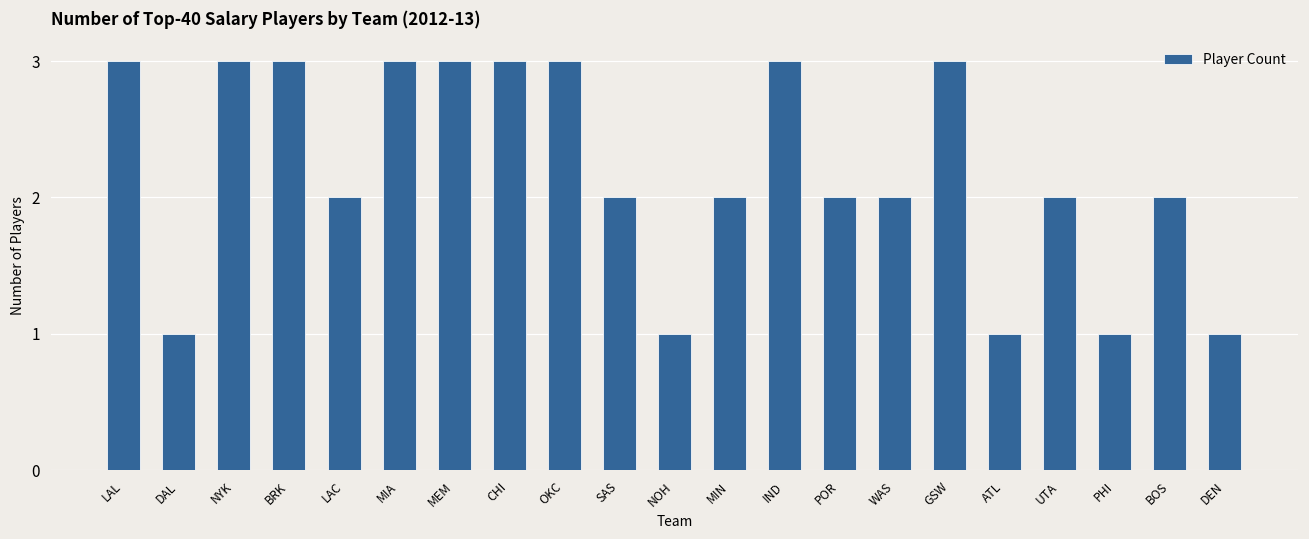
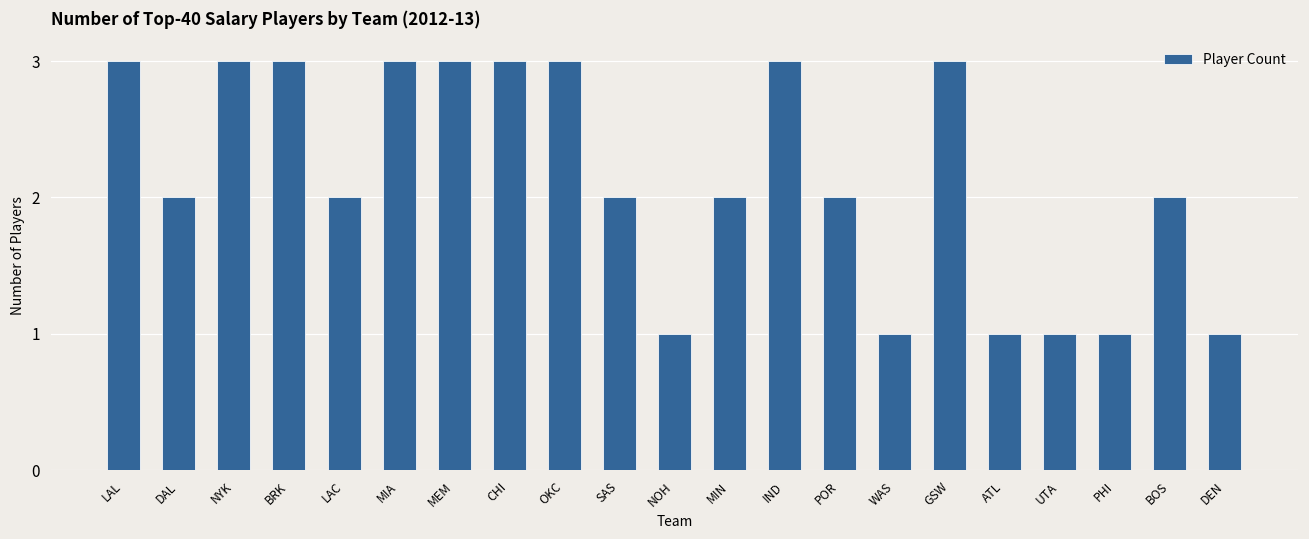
DAL: 1 -> 2
WAS: 2 -> 1
UTA: 2 -> 1
